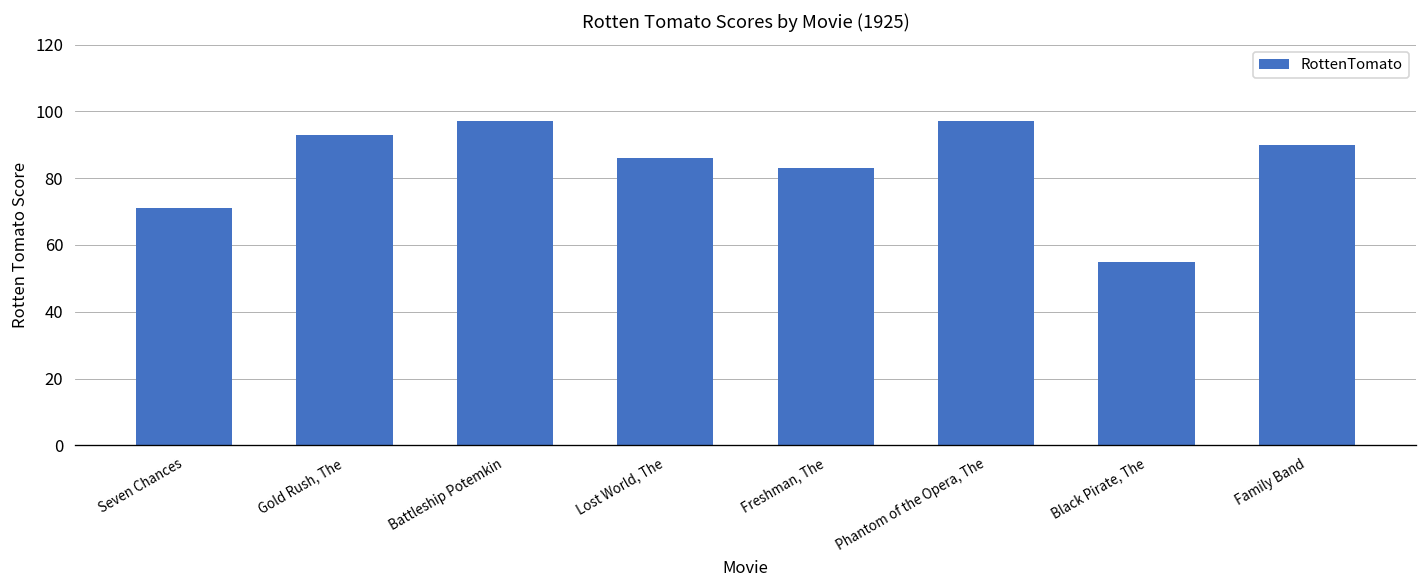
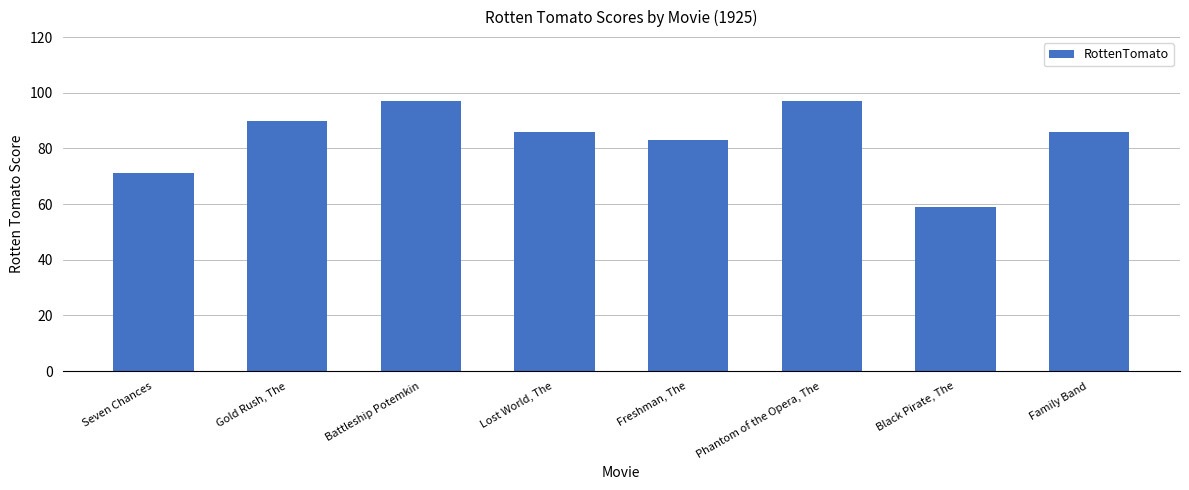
Gold Rush, The: 93 -> 90
Black Pirate, The: 55 -> 59
Family Band: 90 -> 86
